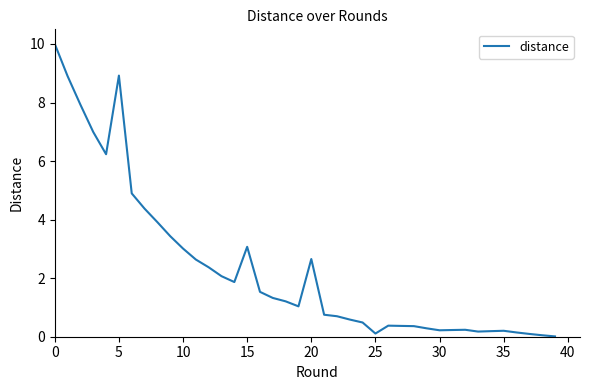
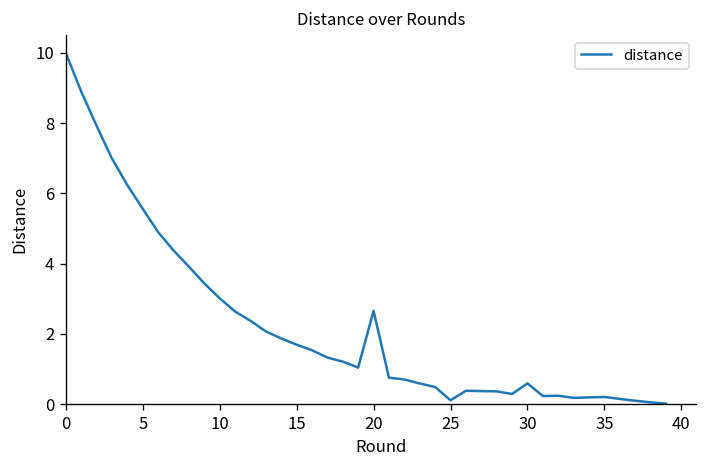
5: 8.9 -> 5.6
15: 3.1 -> 1.7
30: 0.2 -> 0.6
